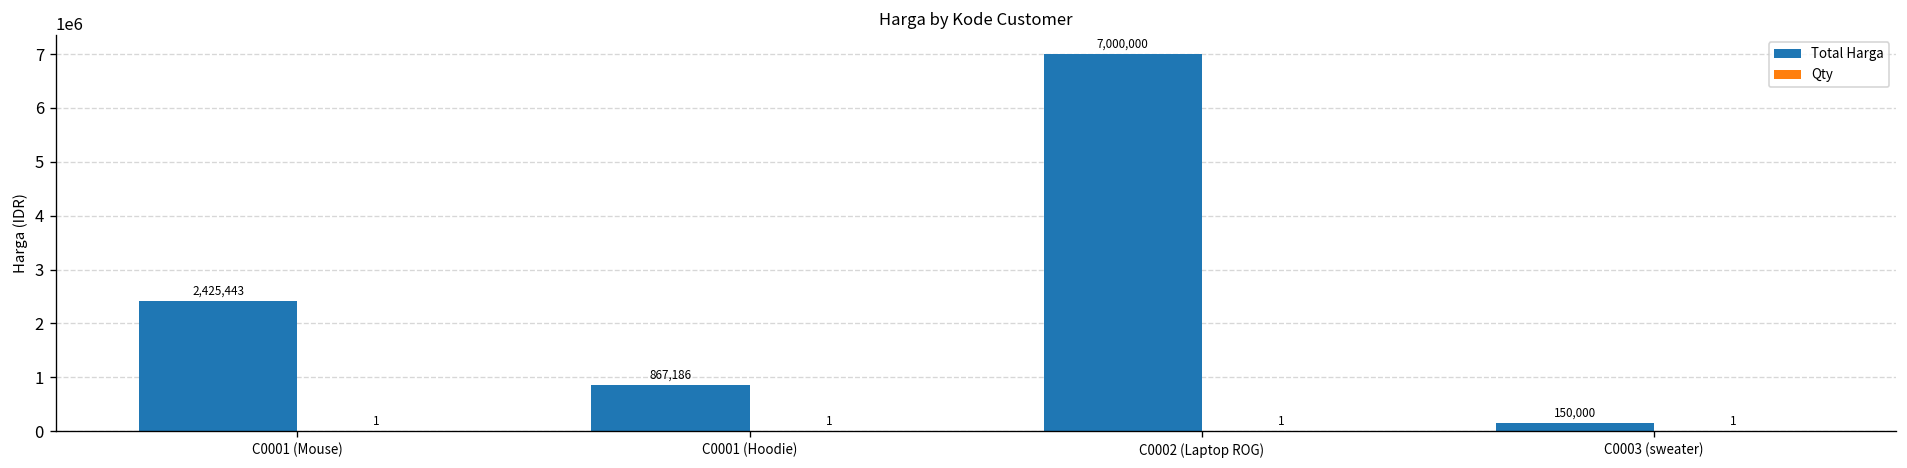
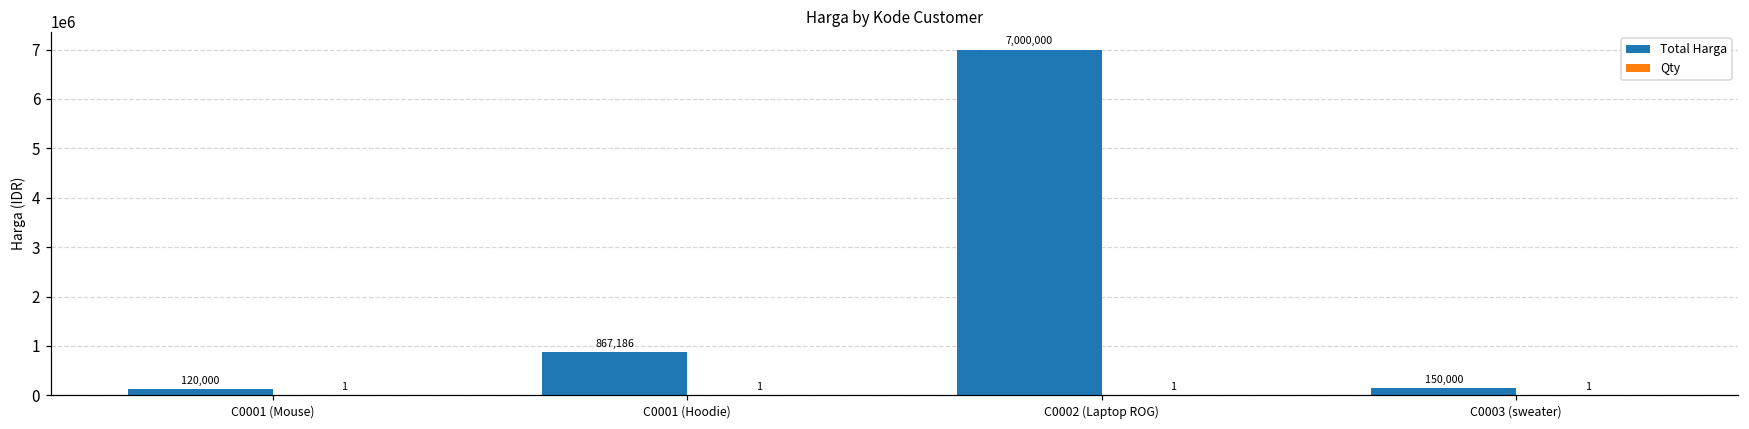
Total Harga, C0001 (Mouse): 2,425,443 -> 120,000
